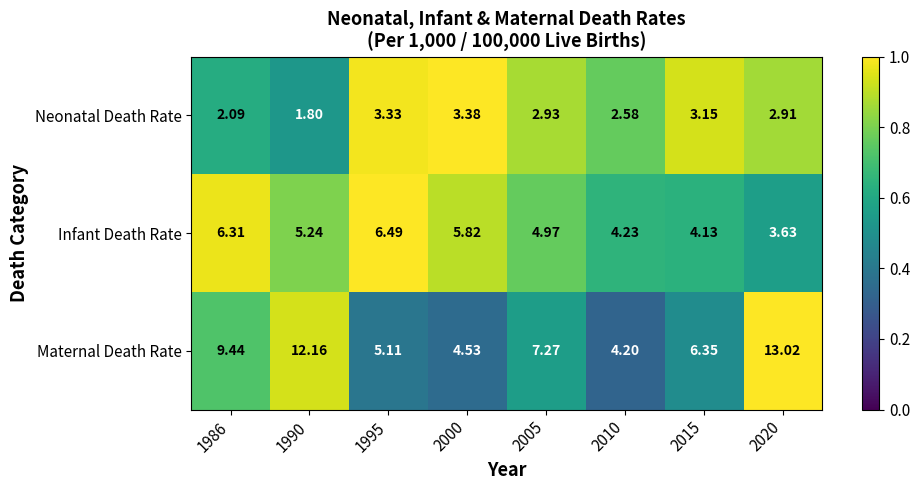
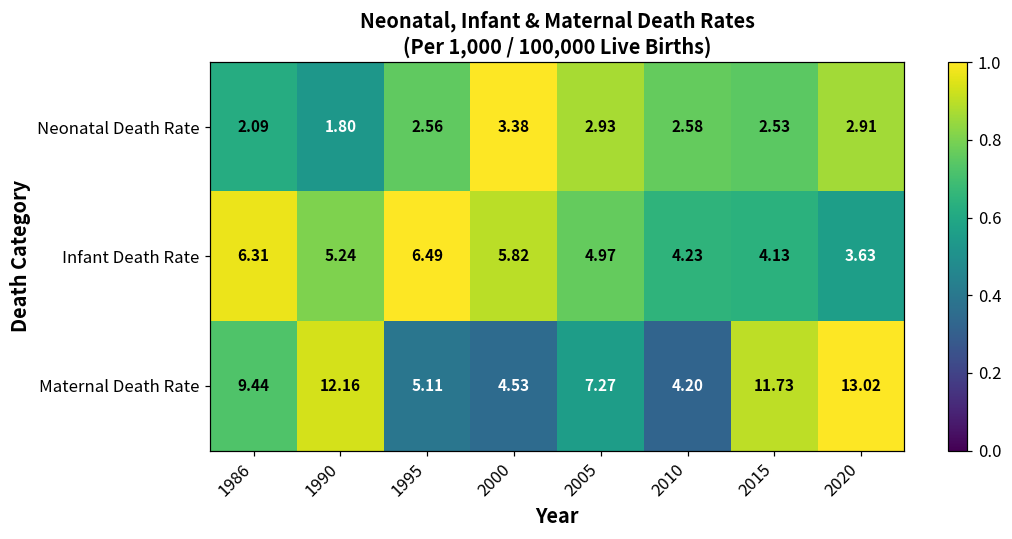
Neonatal Death Rate, 1995: 3.33 -> 2.56
Neonatal Death Rate, 2015: 3.15 -> 2.53
Maternal Death Rate, 2015: 6.35 -> 11.73
